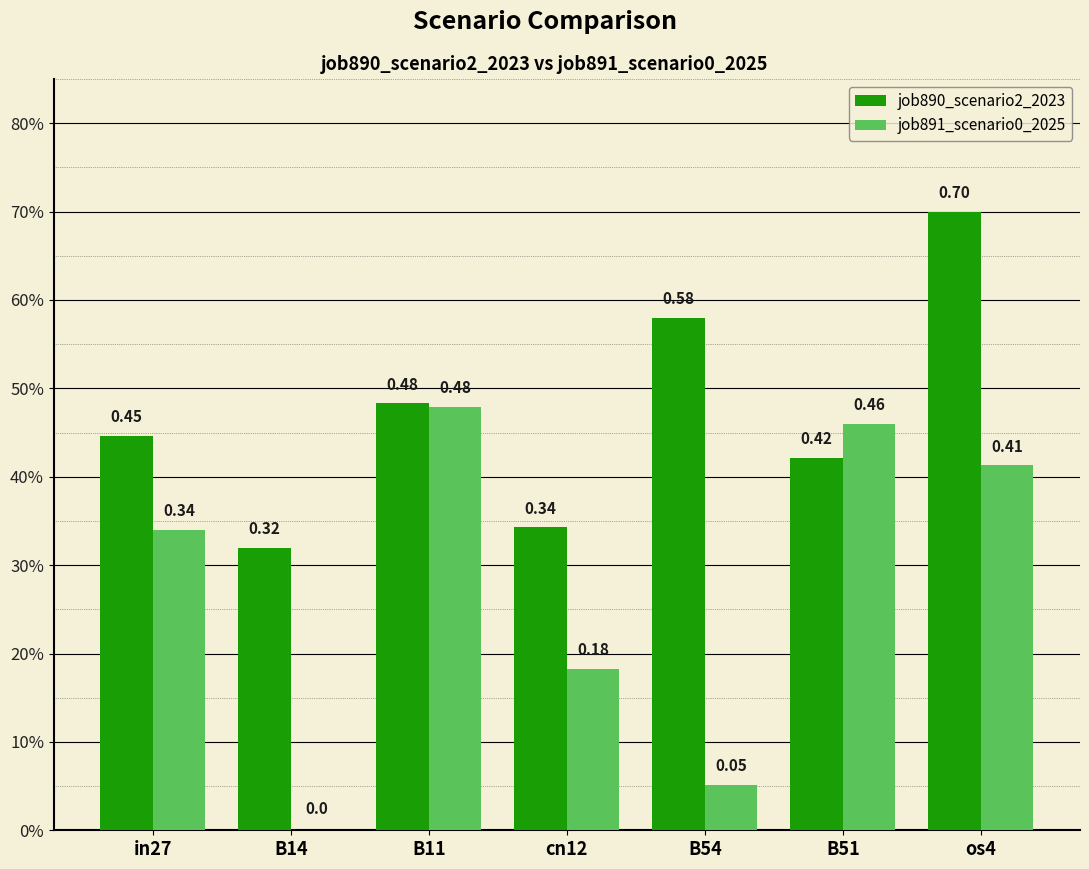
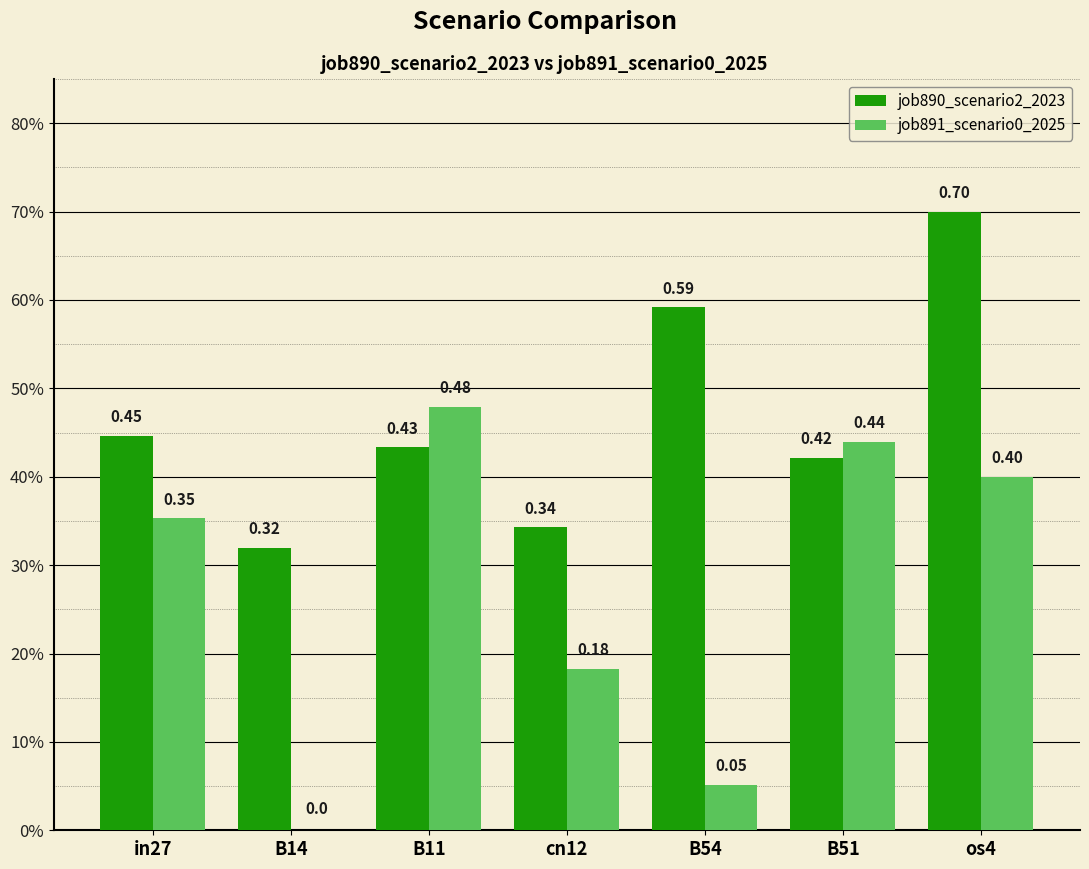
job891_scenario0_2025, in27: 0.34 -> 0.35
job890_scenario2_2023, B11: 0.48 -> 0.43
job890_scenario2_2023, B54: 0.58 -> 0.59
job891_scenario0_2025, B51: 0.46 -> 0.44
job891_scenario0_2025, os4: 0.41 -> 0.40
